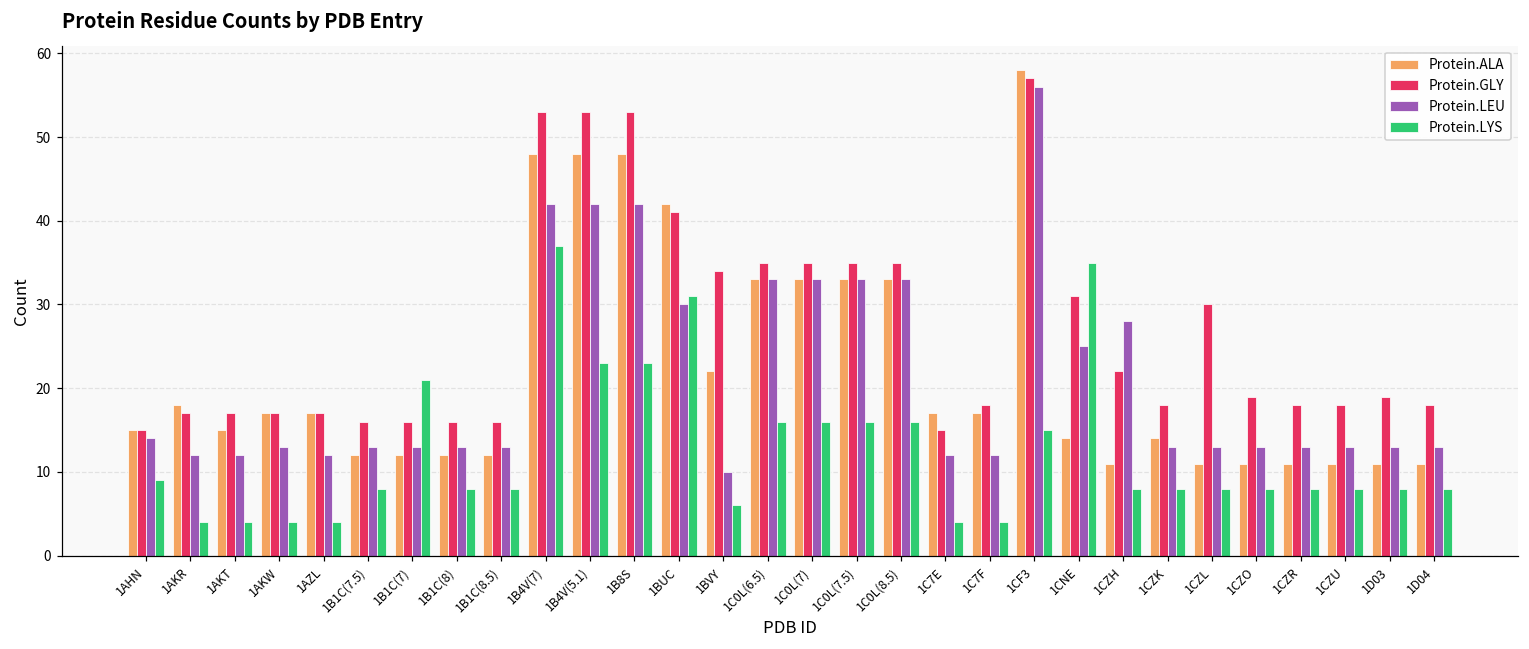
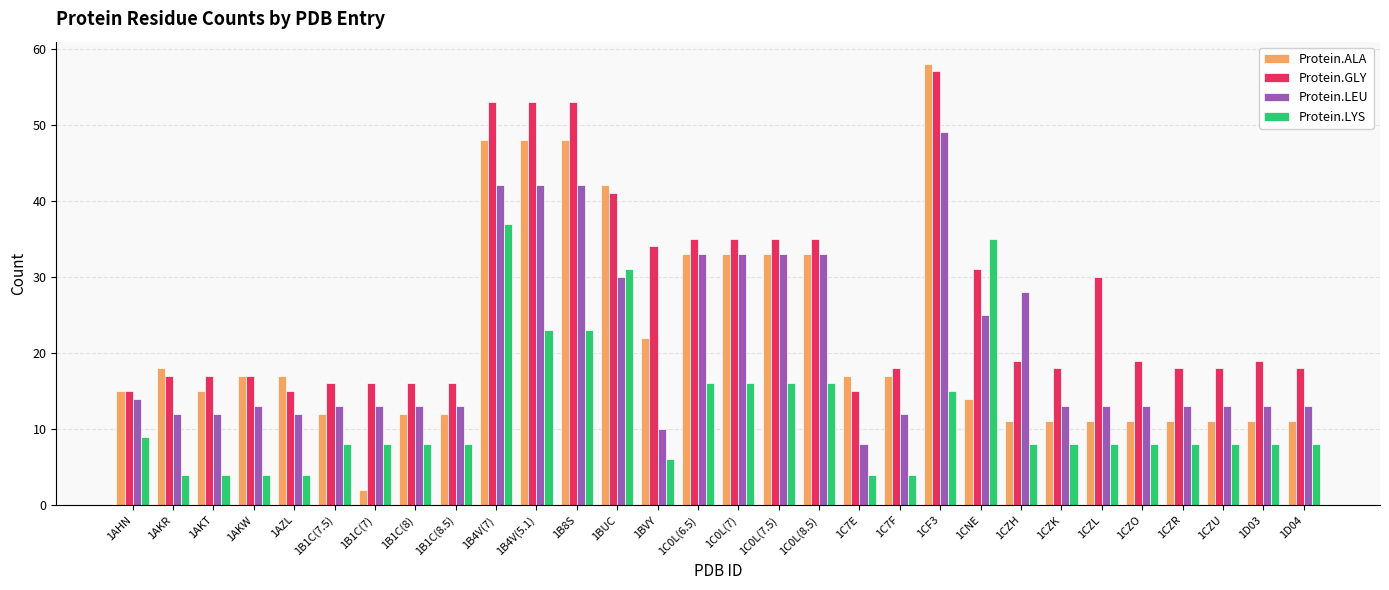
Protein.GLY, 1AZL: 17 -> 15
Protein.ALA, 1B1C(7): 12 -> 2
Protein.LYS, 1B1C(7): 21 -> 8
Protein.LEU, 1C7E: 12 -> 8
Protein.LEU, 1CF3: 56 -> 49
Protein.GLY, 1CZH: 22 -> 19
Protein.ALA, 1CZK: 14 -> 11
